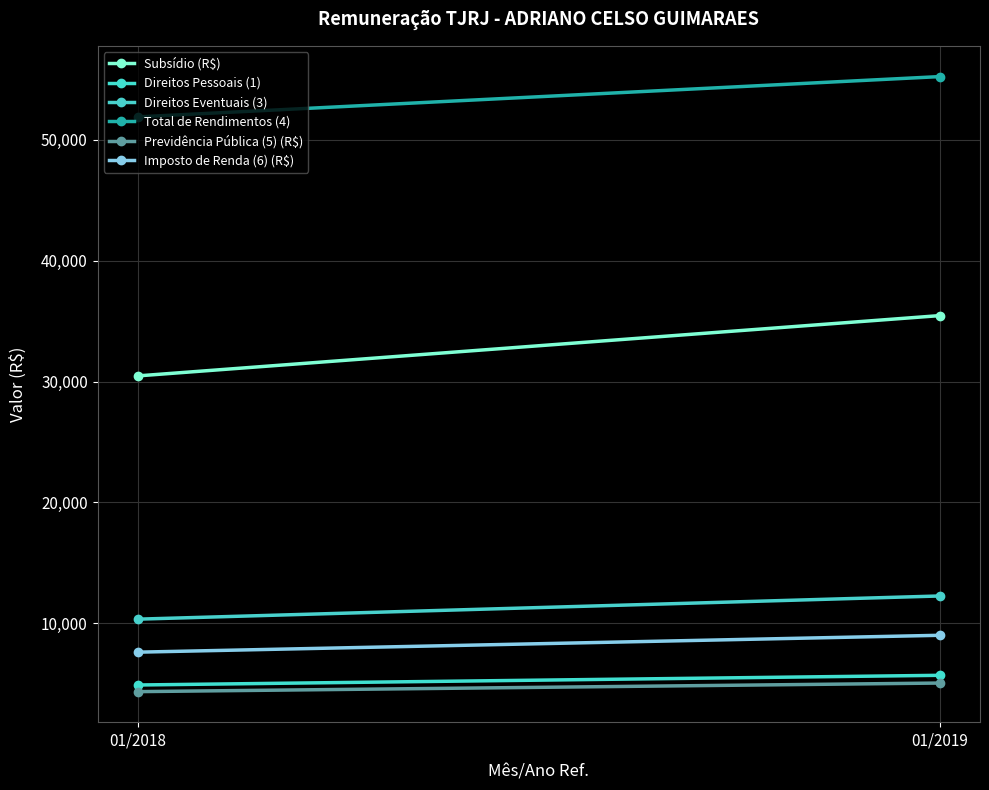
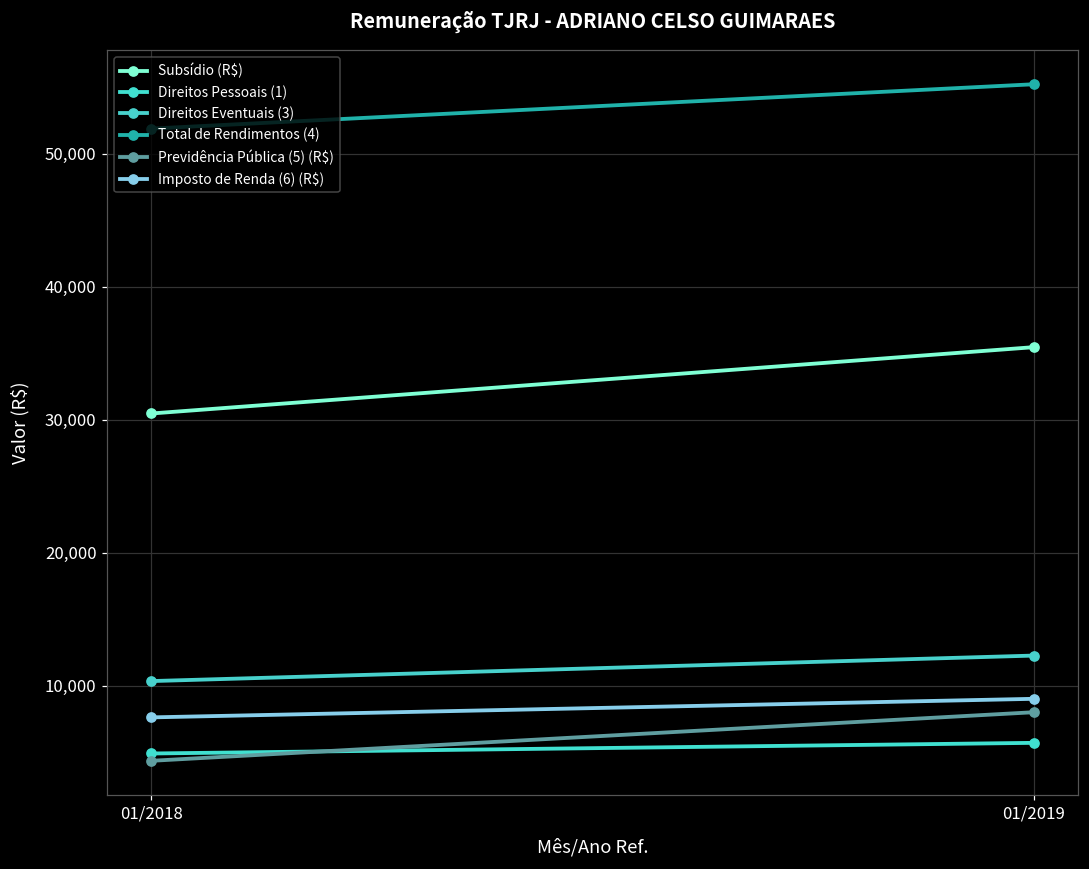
Previdência Pública (5) (R$), 01/2019: 5,100 -> 8,000
